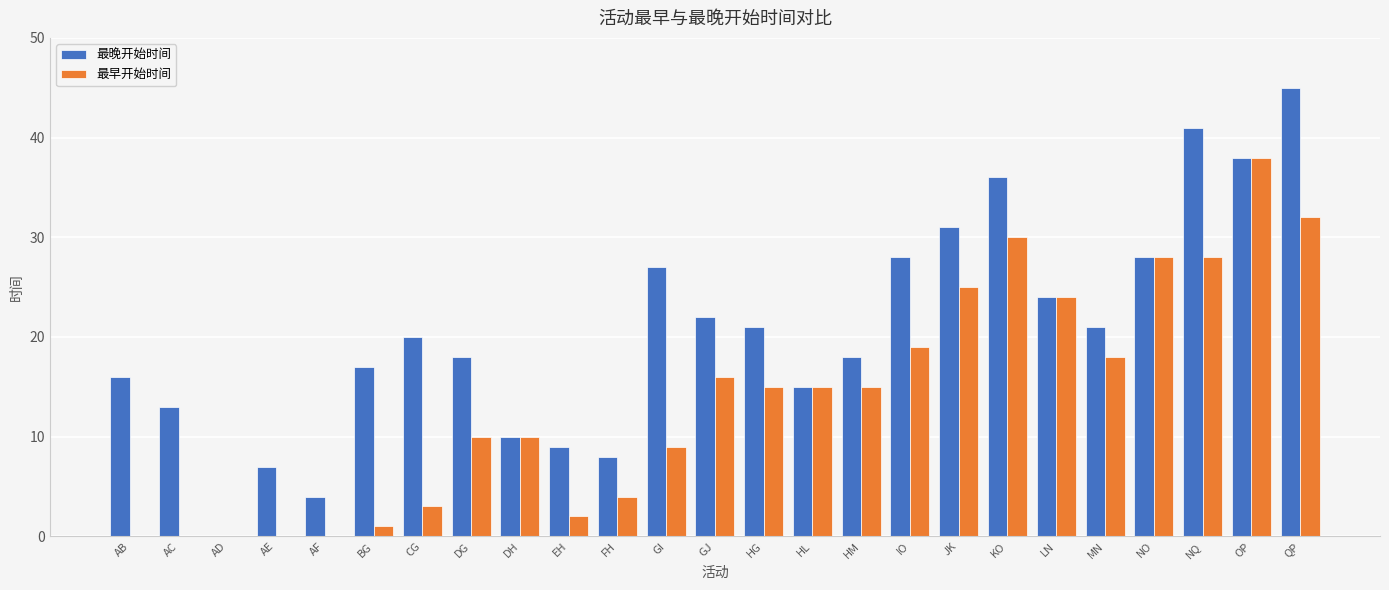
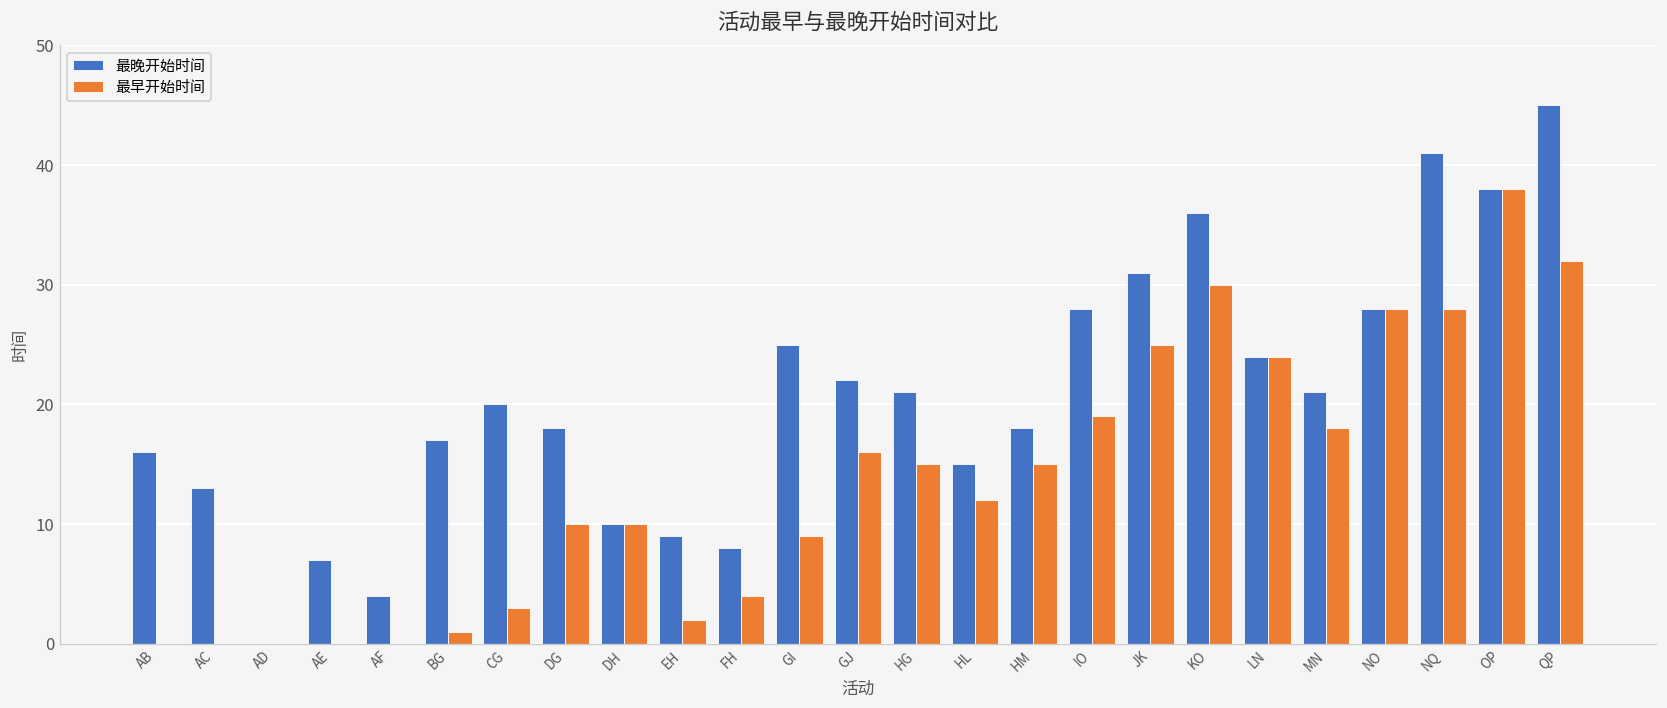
最晚开始时间, GI: 27 -> 25
最早开始时间, HL: 15 -> 12
